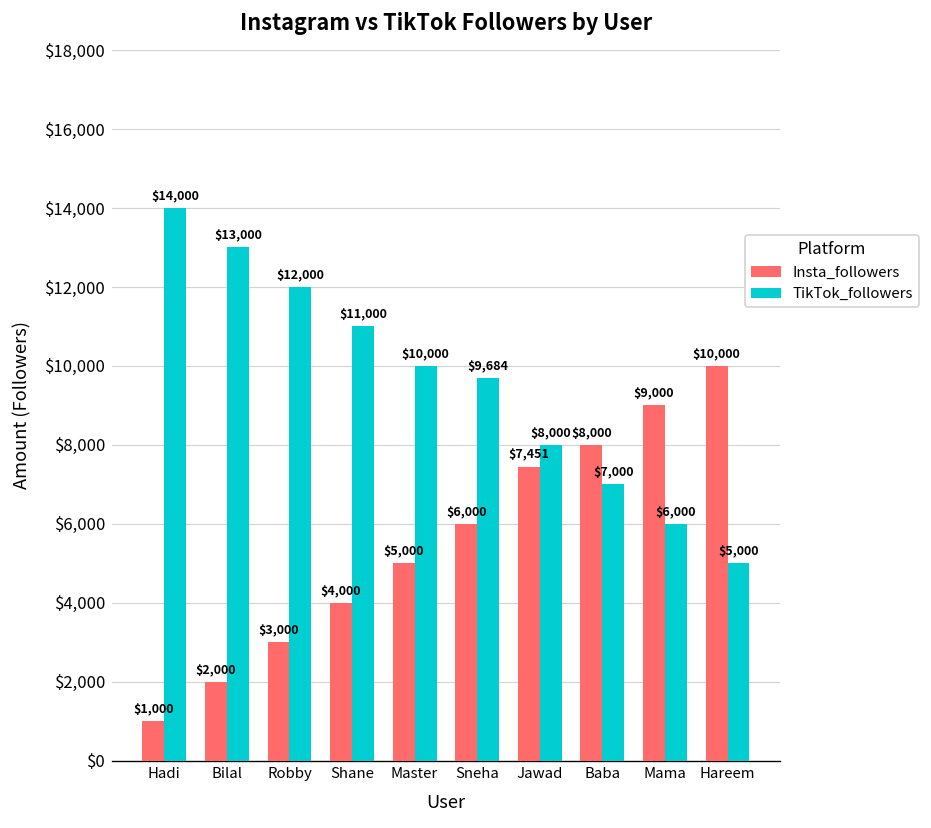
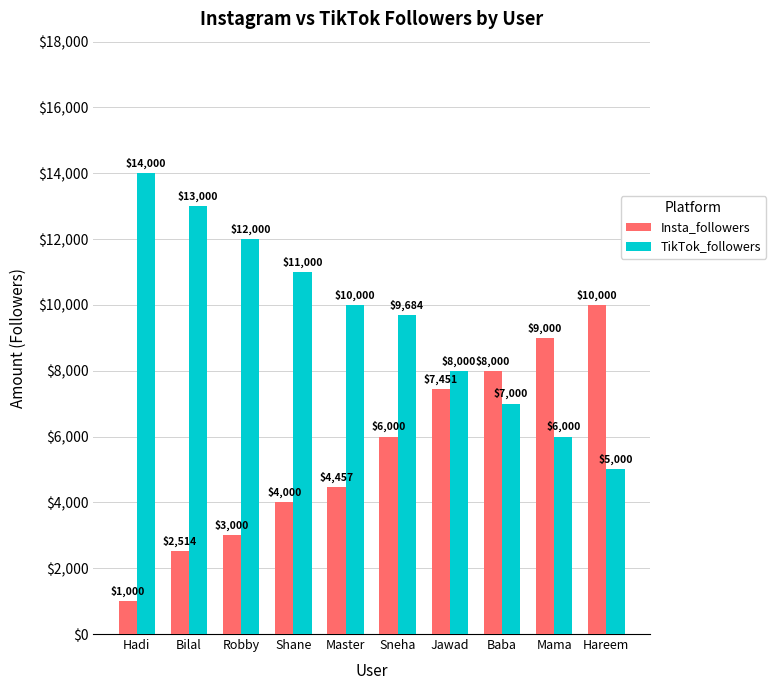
Insta_followers, Bilal: $2,000 -> $2,514
Insta_followers, Master: $5,000 -> $4,457
